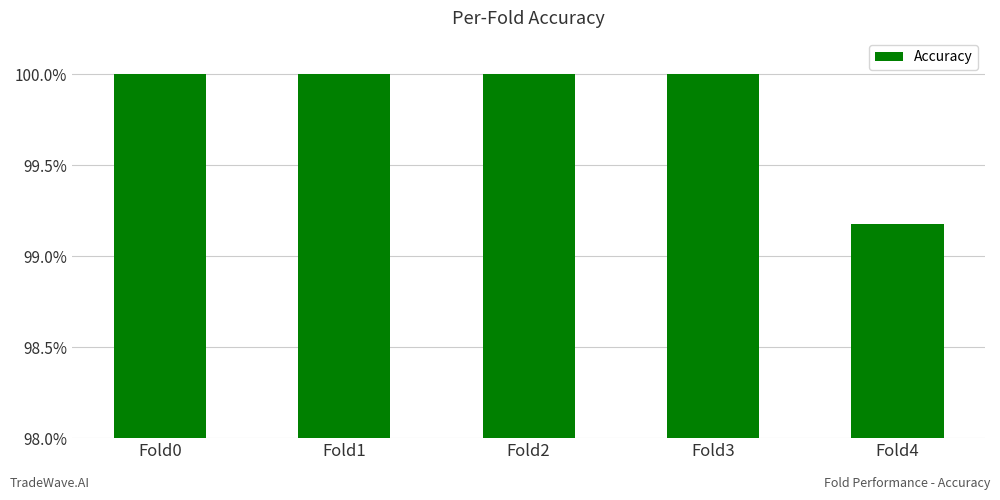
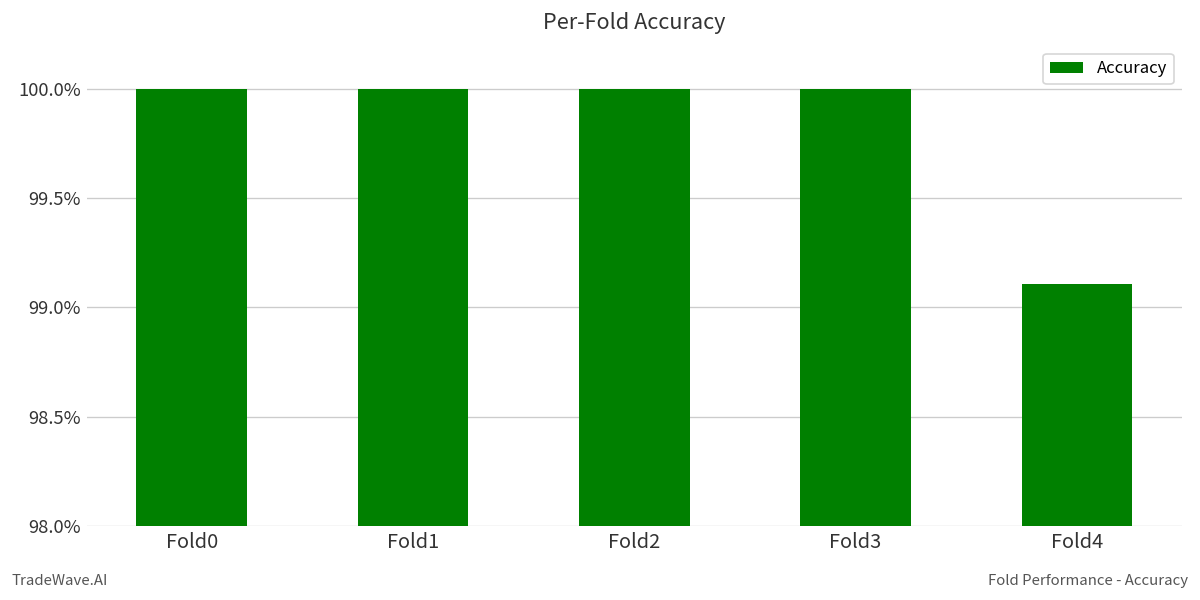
Fold4: 99.18% -> 99.11%
